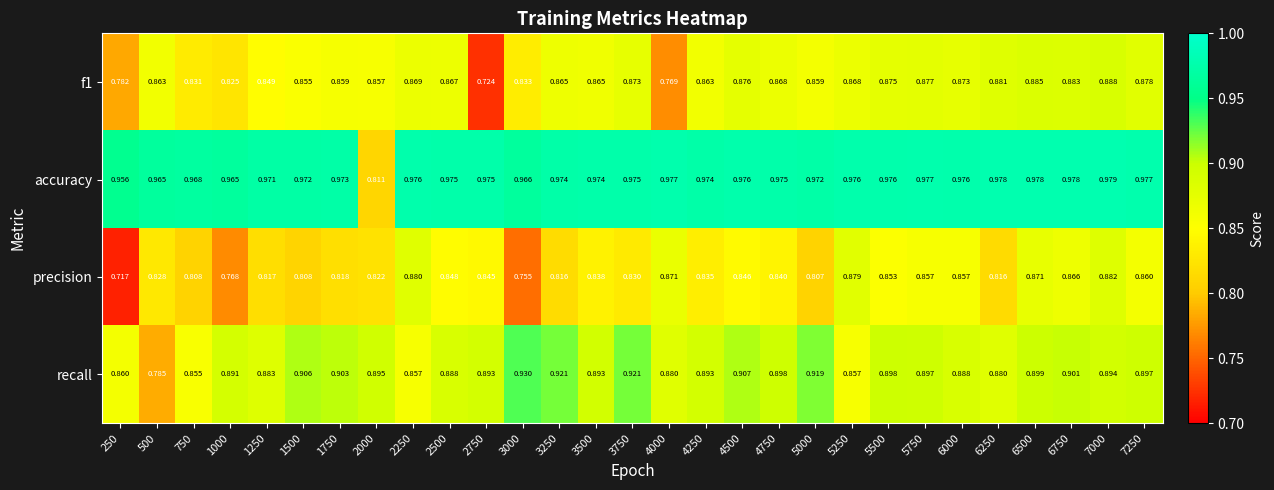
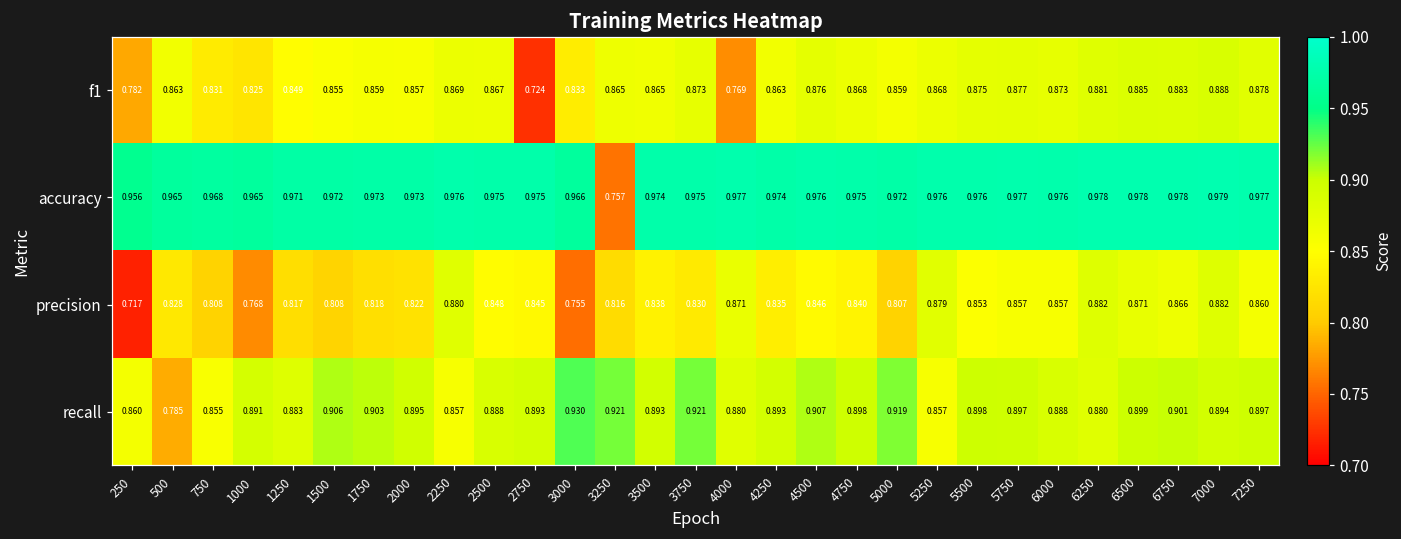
accuracy, 2000: 0.811 -> 0.973
accuracy, 3250: 0.974 -> 0.757
precision, 6250: 0.816 -> 0.882
